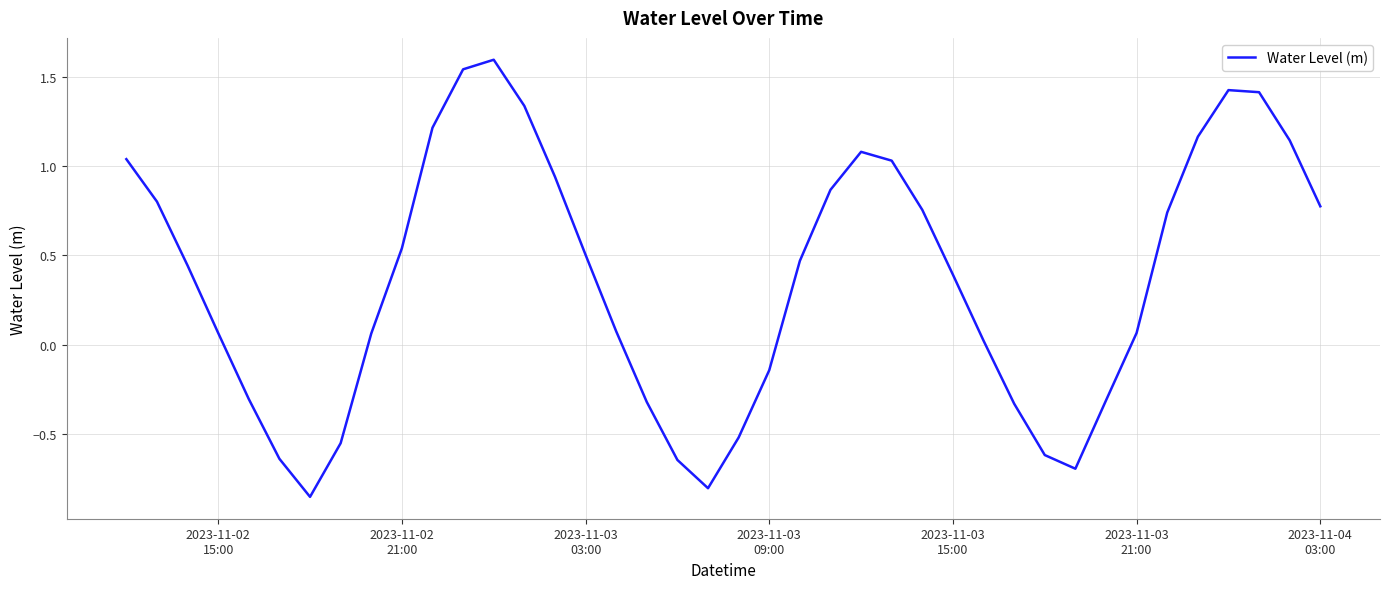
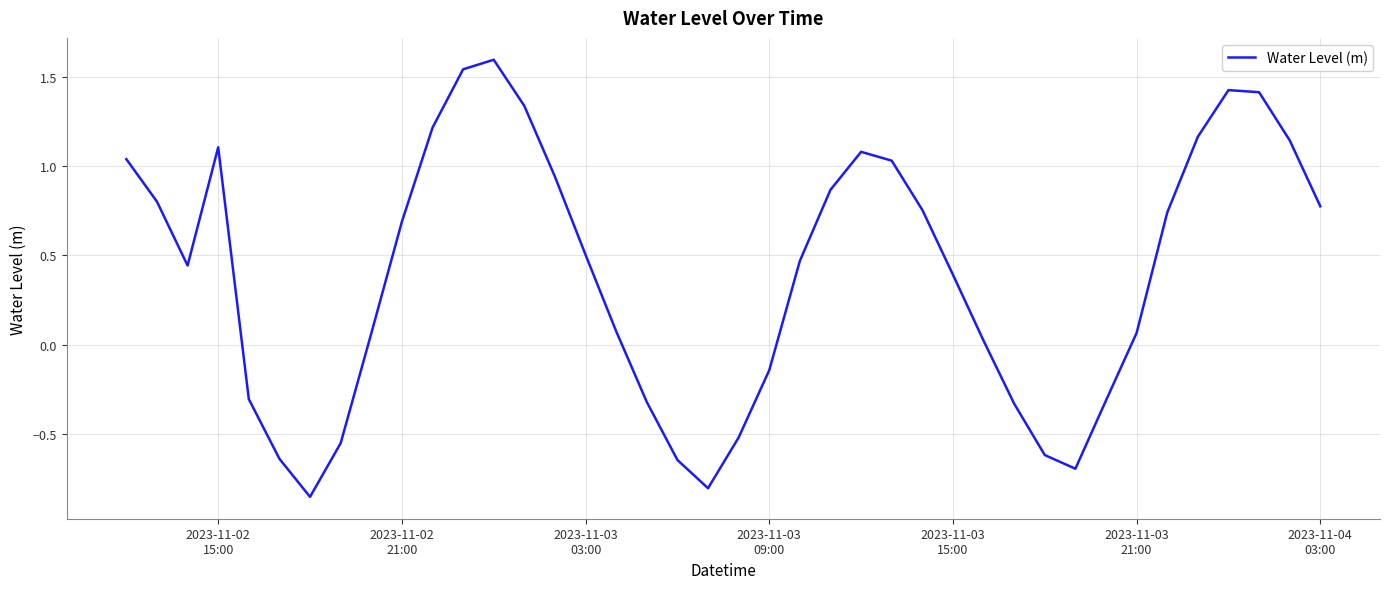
2023-11-02 15:00: 0.06 -> 1.11
2023-11-02 21:00: 0.54 -> 0.69
